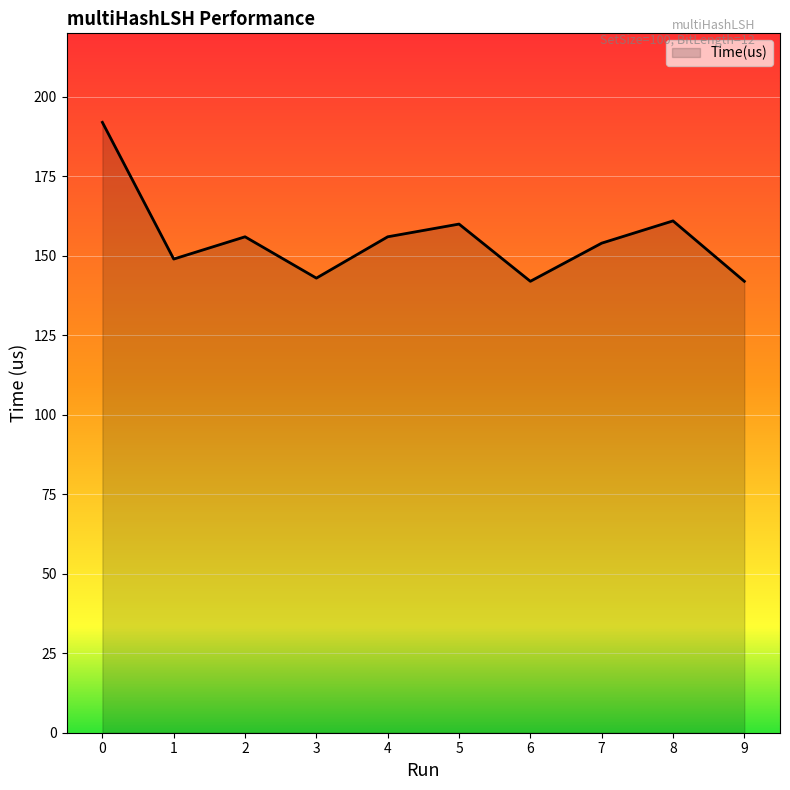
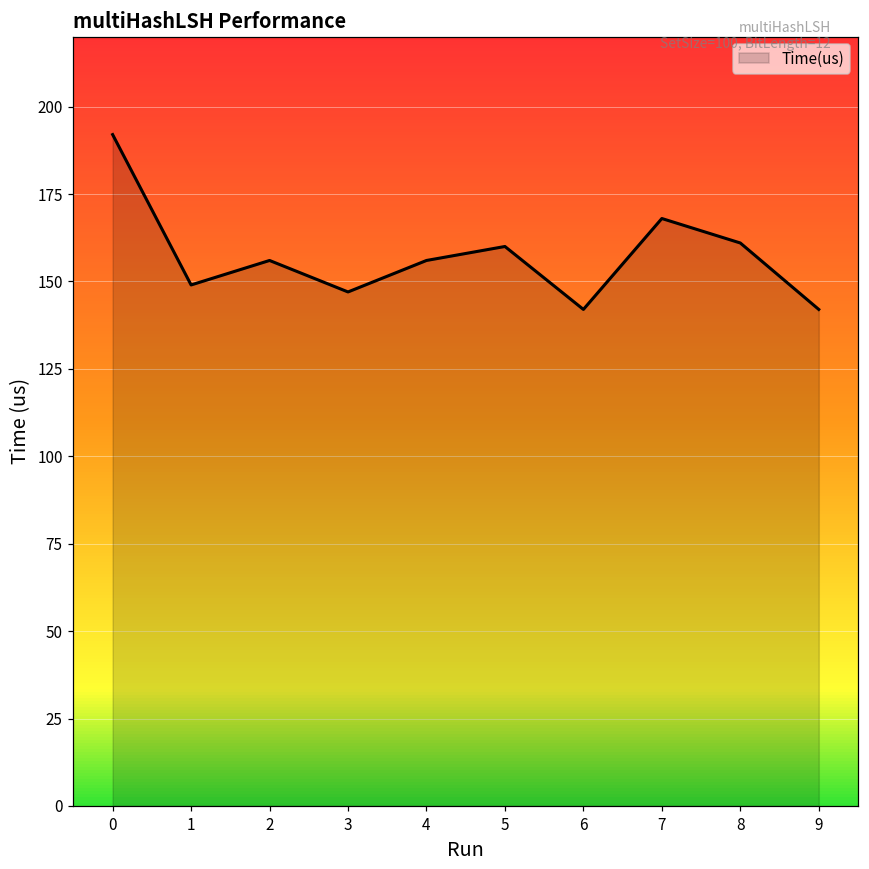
3: 143 -> 147
7: 154 -> 168
